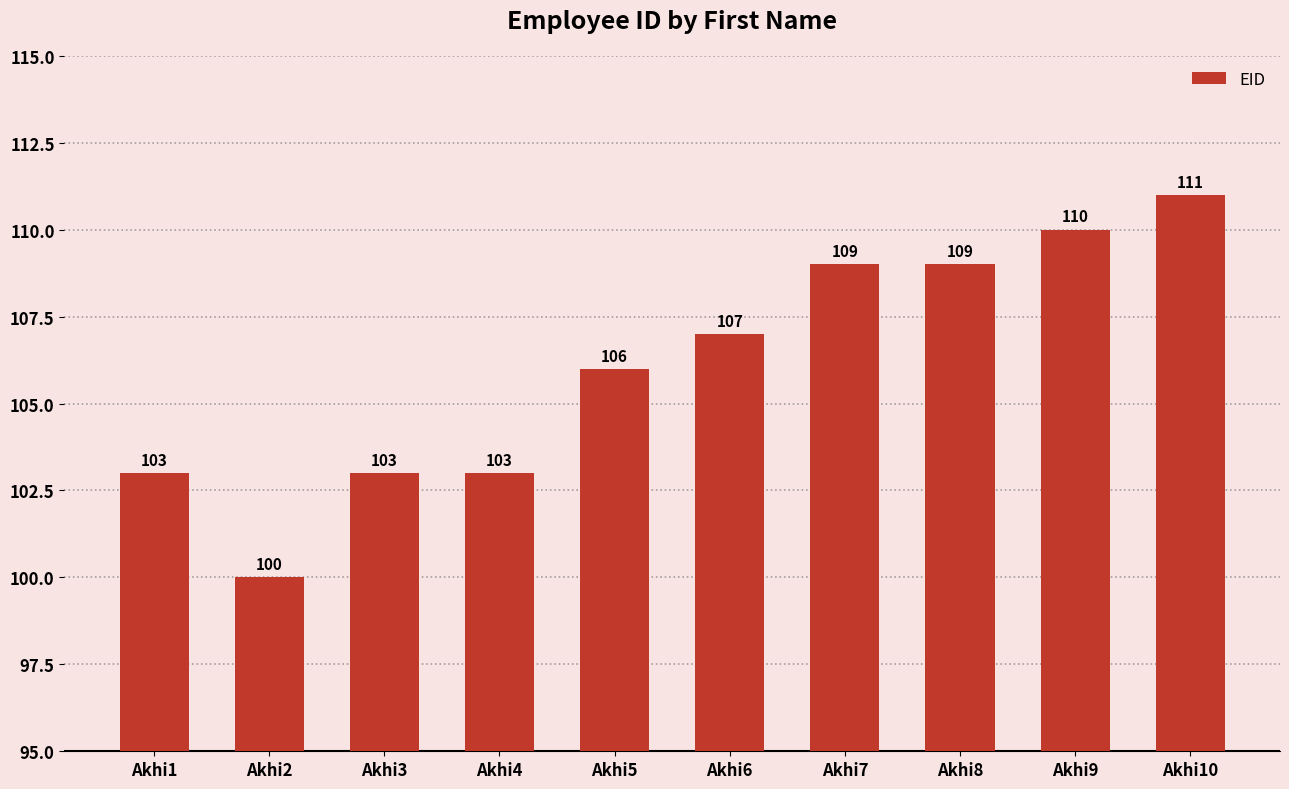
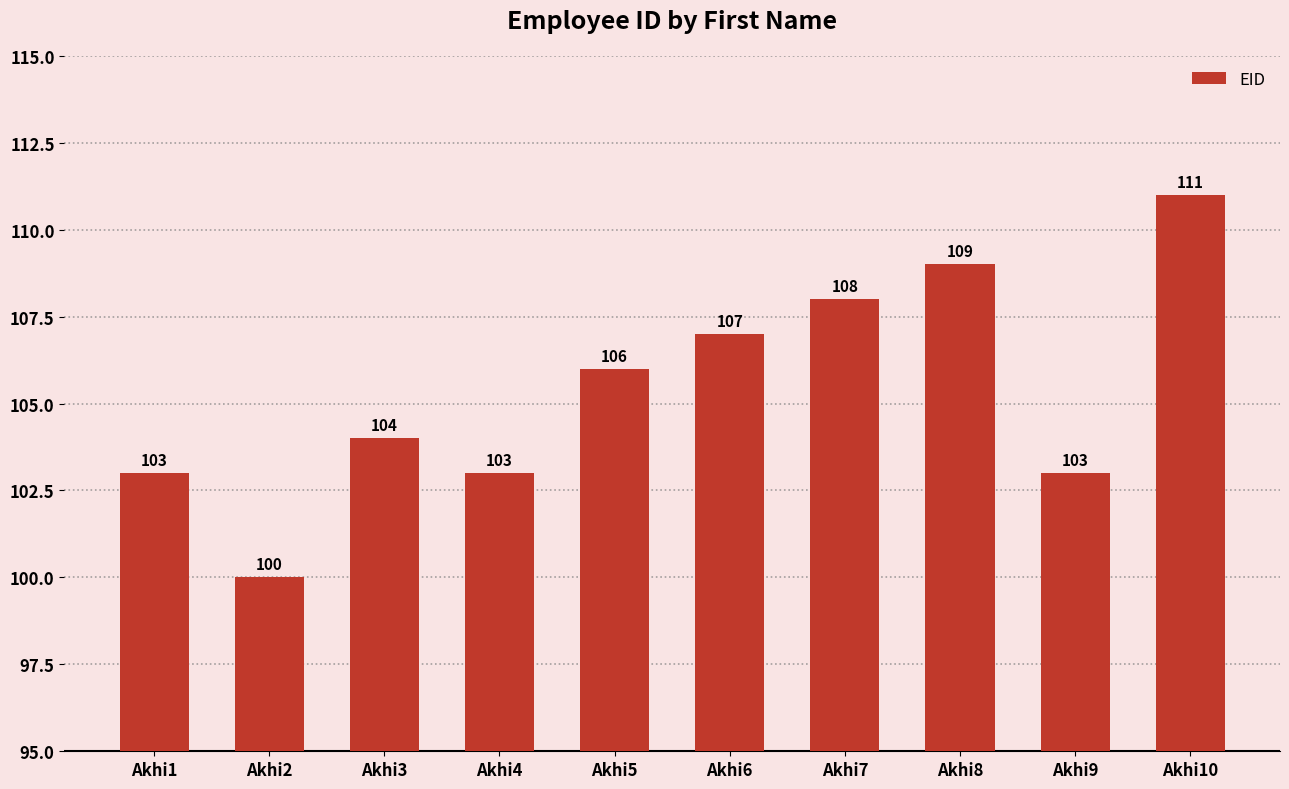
Akhi3: 103 -> 104
Akhi7: 109 -> 108
Akhi9: 110 -> 103
